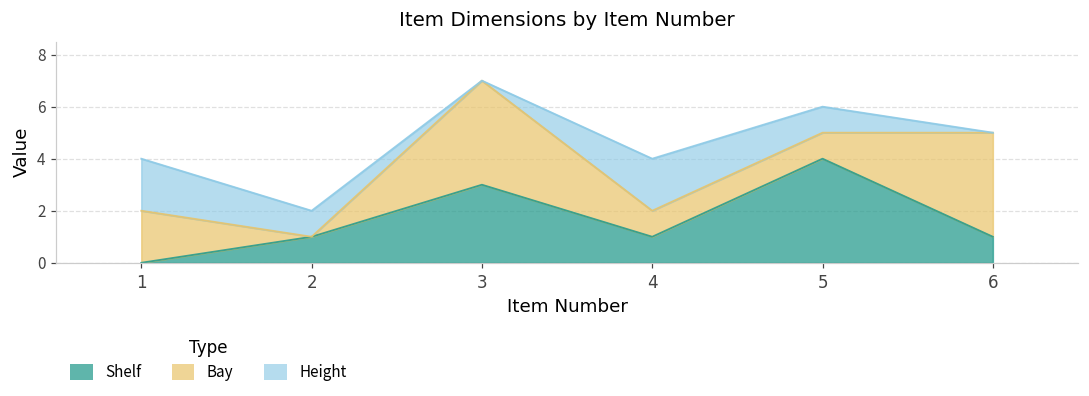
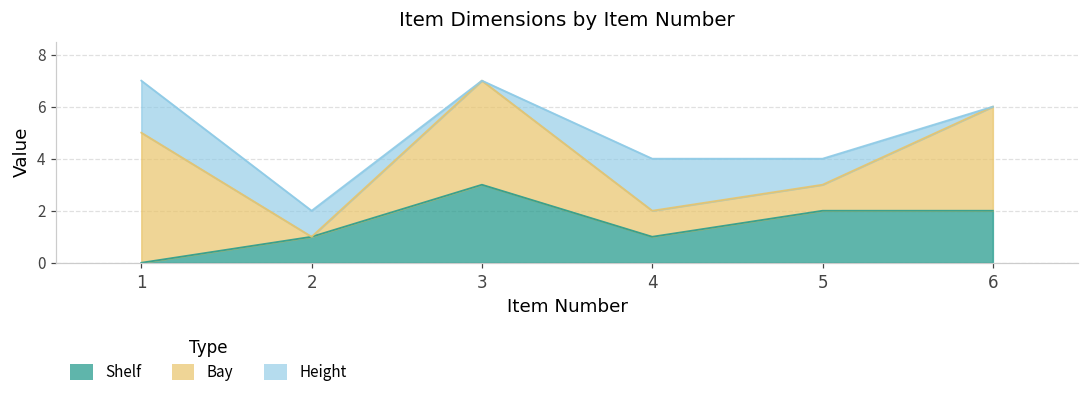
Bay, 1: 2 -> 5
Shelf, 5: 4 -> 2
Shelf, 6: 1 -> 2
